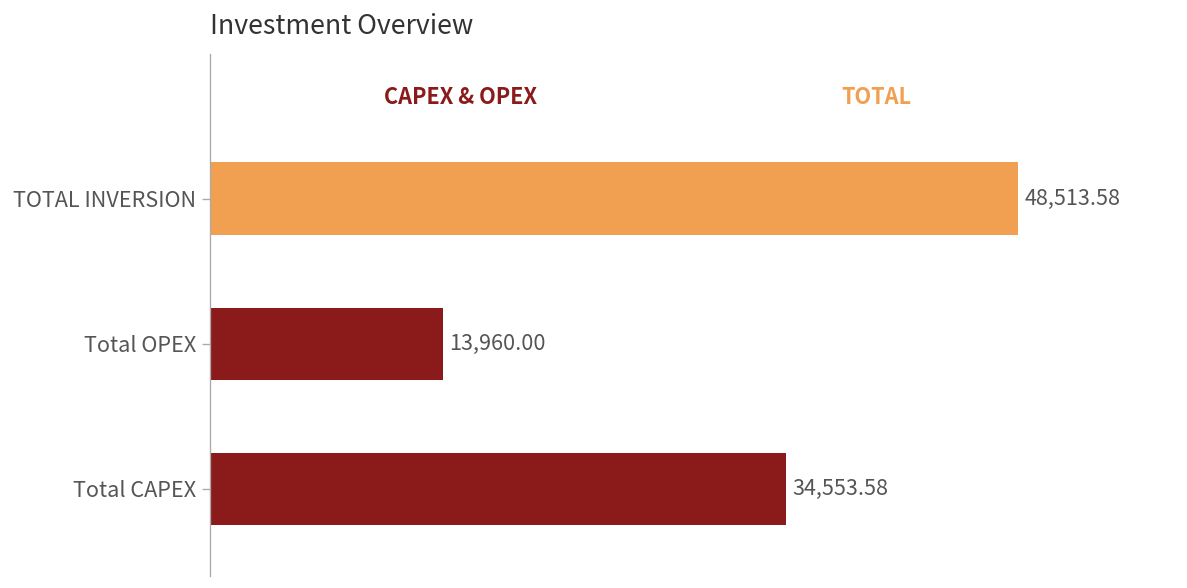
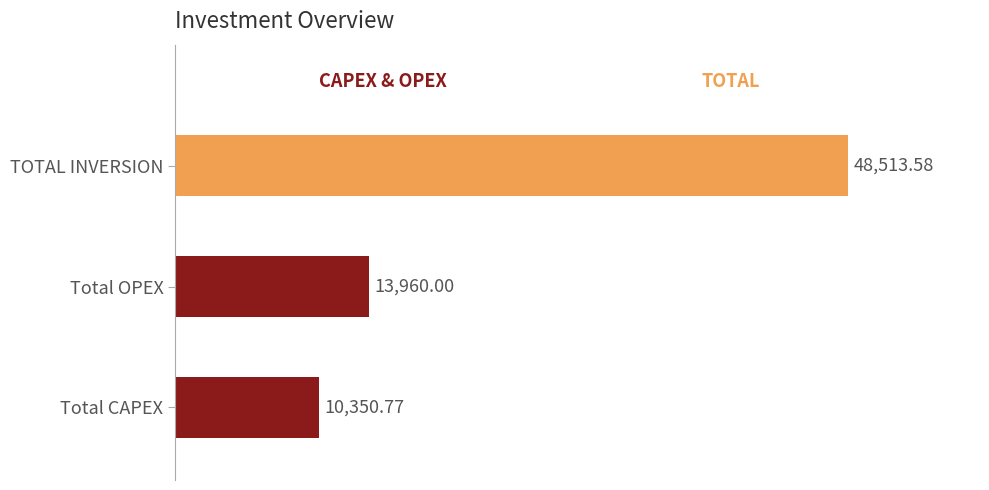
Total CAPEX: 34,553.58 -> 10,350.77
